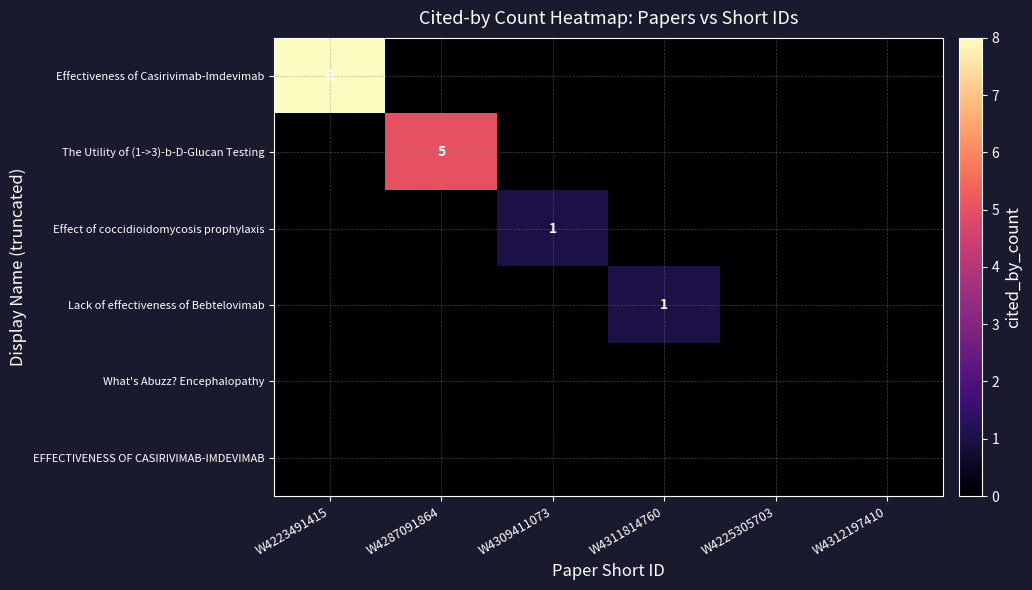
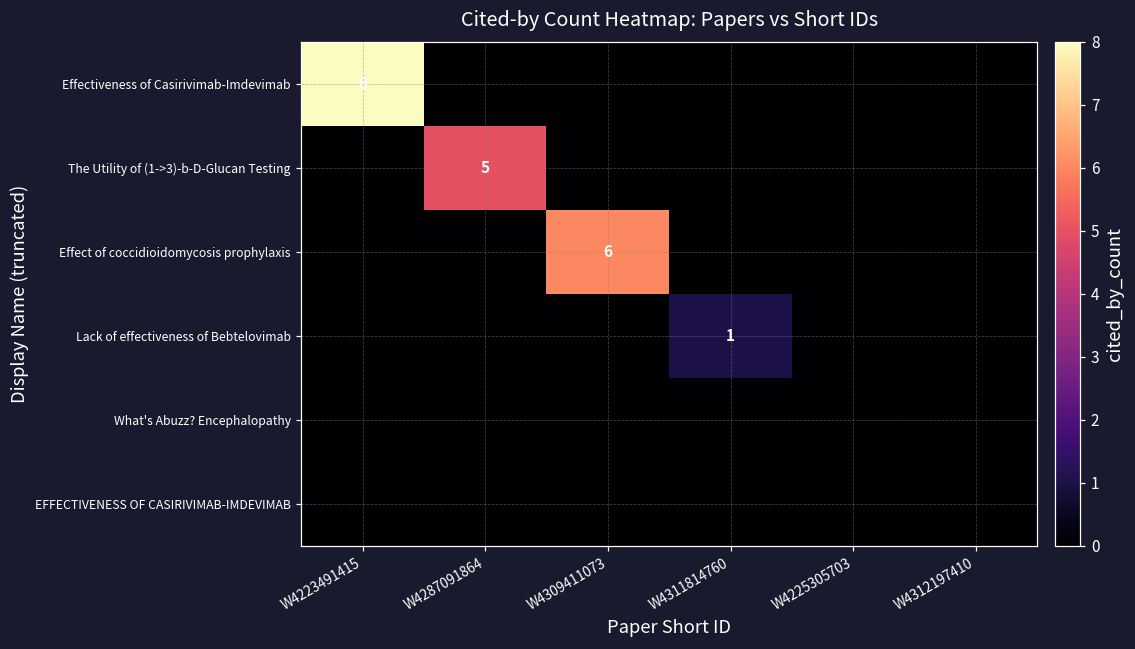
Effect of coccidioidomycosis prophylaxis, W4309411073: 1 -> 6
